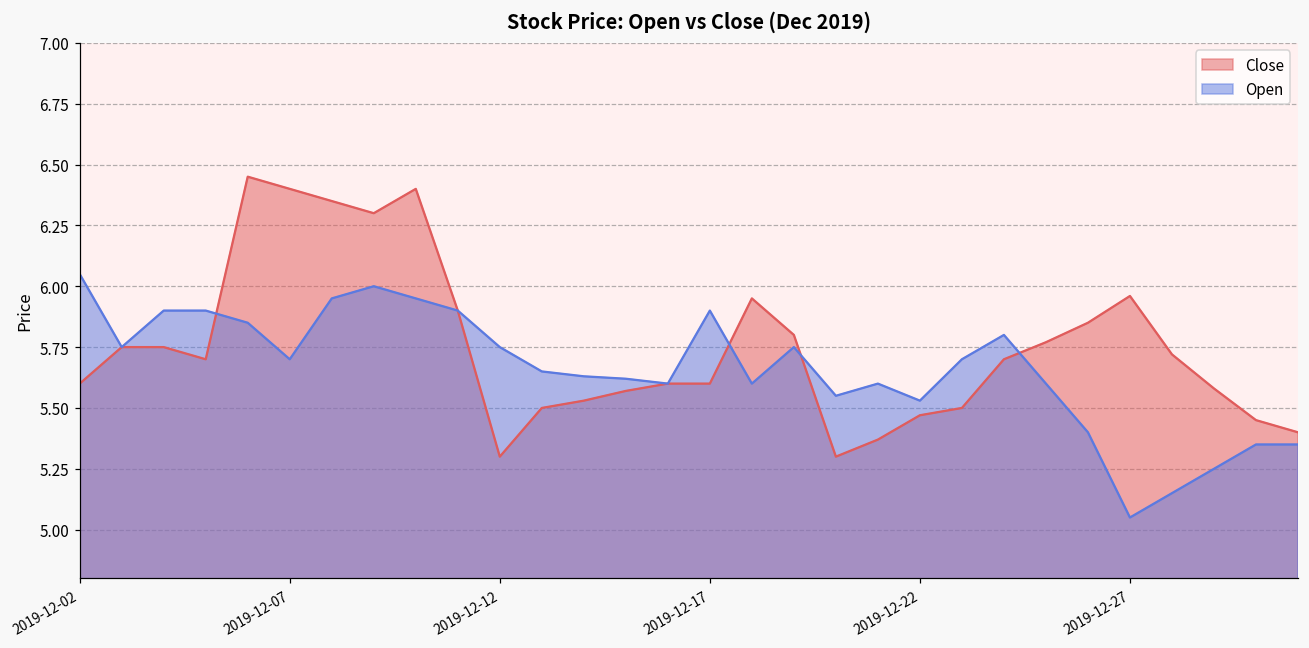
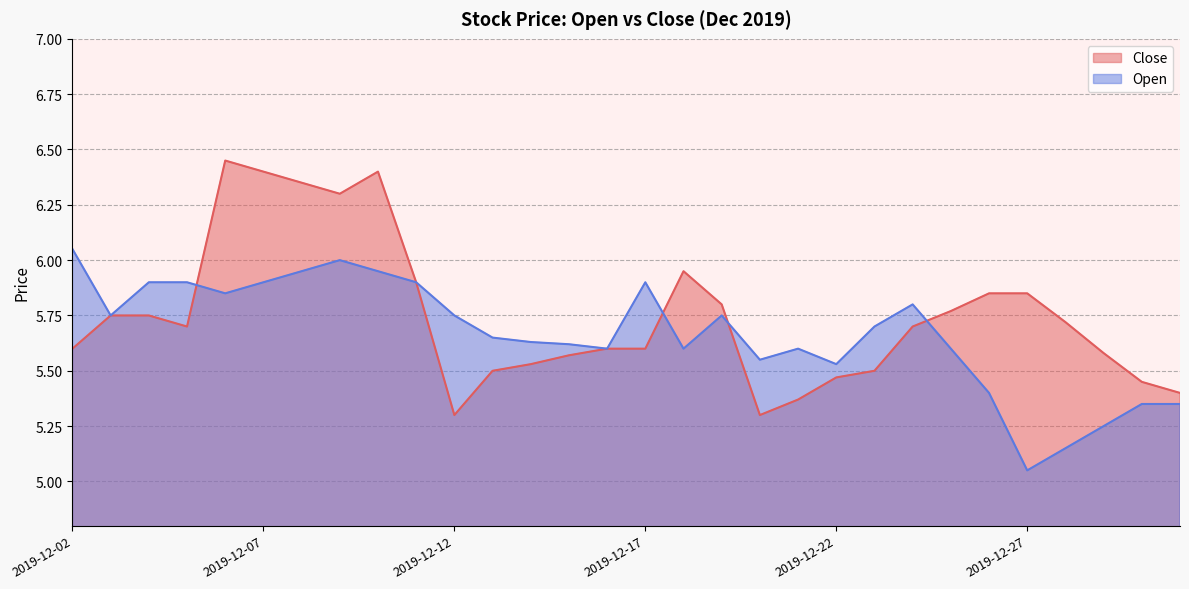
Open, 2019-12-07: 5.7 -> 5.9
Close, 2019-12-27: 5.96 -> 5.85
